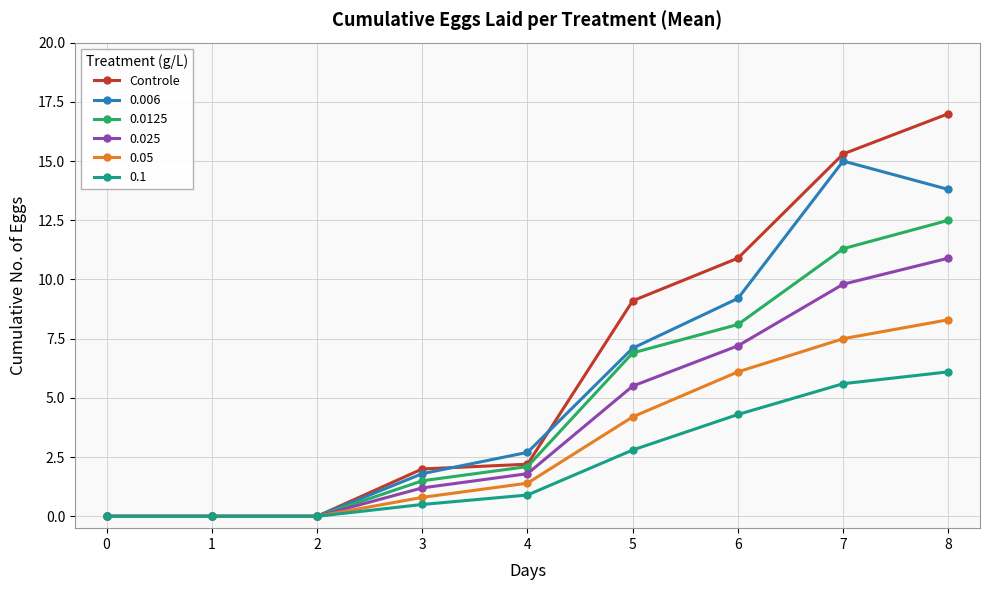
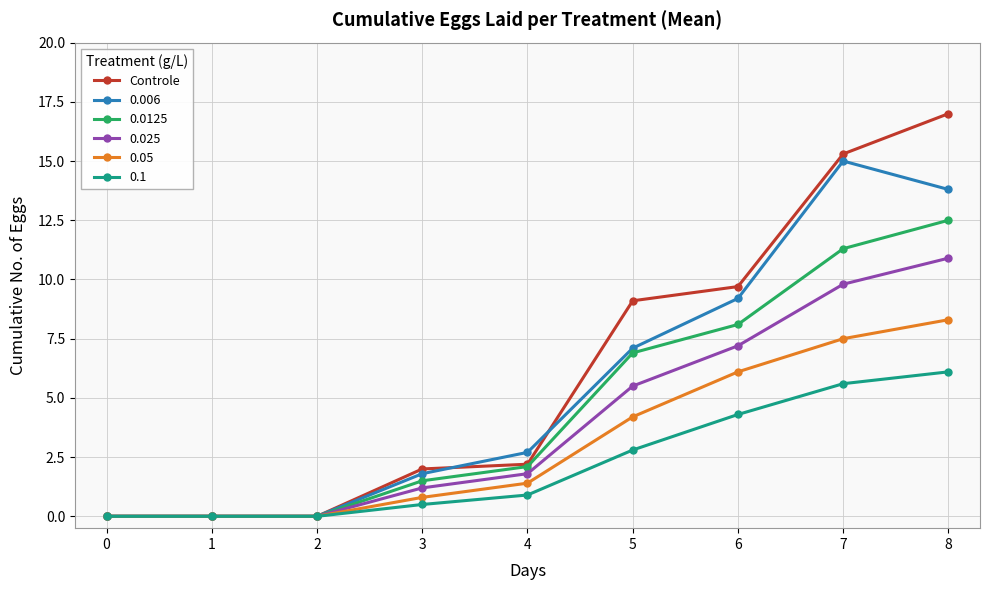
Controle, 6: 10.9 -> 9.7
